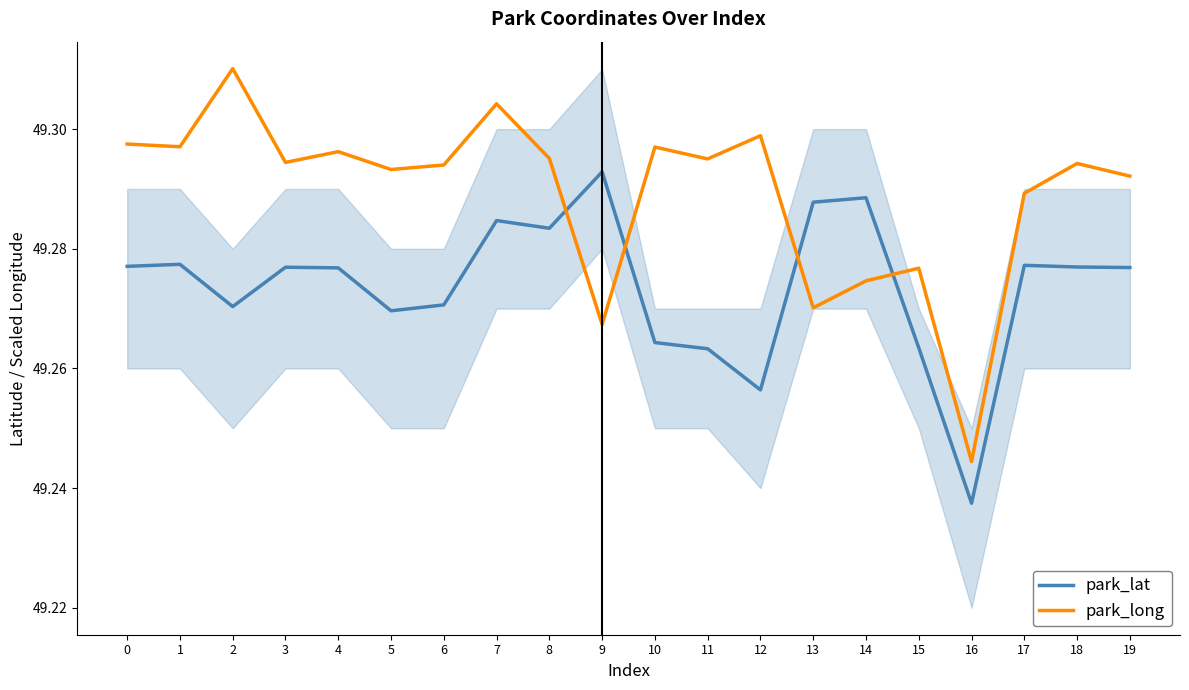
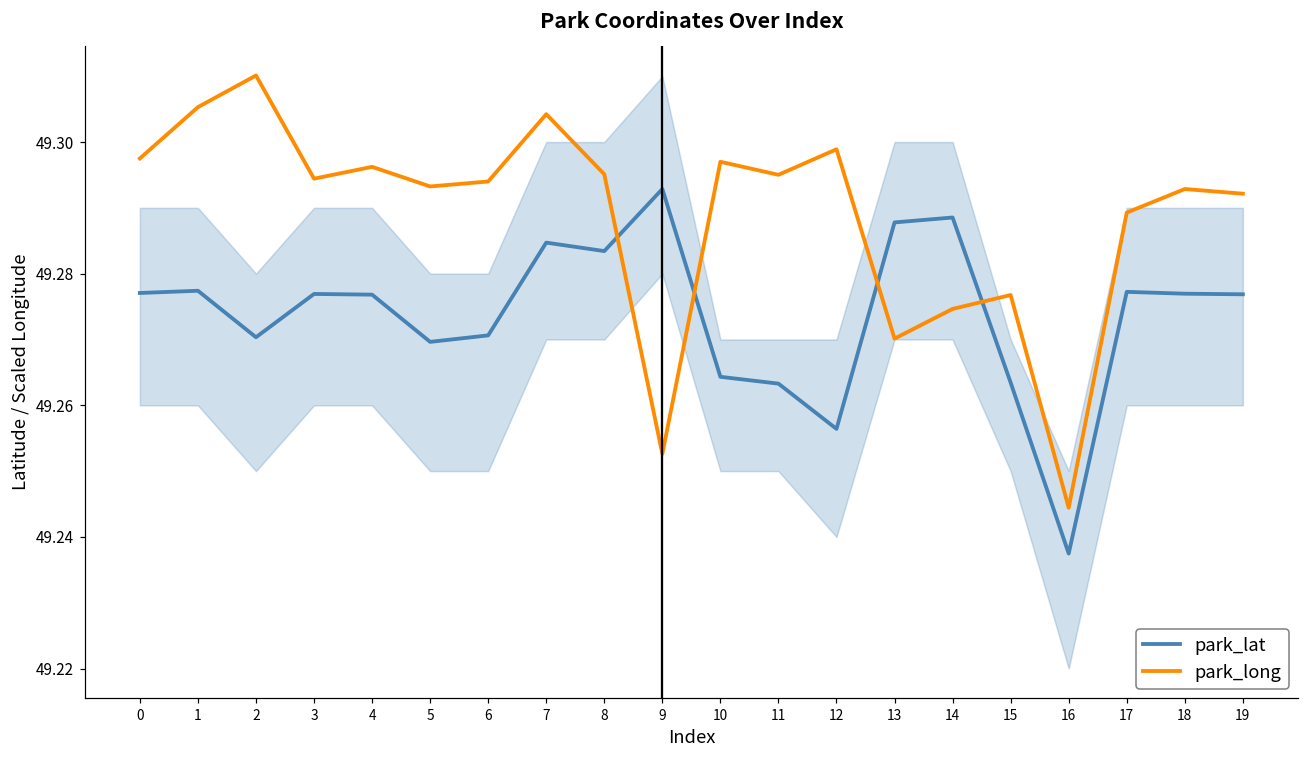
park_long, 1: 49.297 -> 49.305
park_long, 9: 49.267 -> 49.253
park_long, 18: 49.294 -> 49.293
